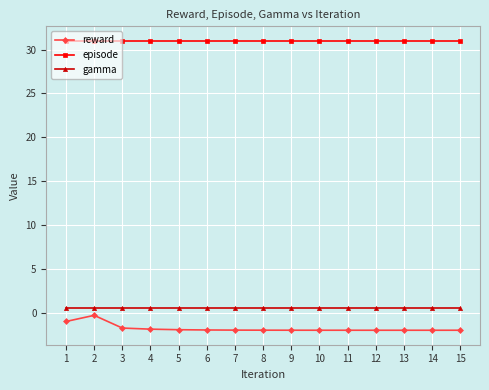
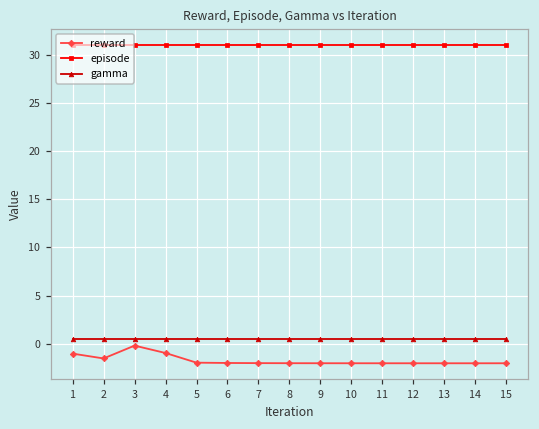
reward, 2: 0 -> -2
reward, 3: -2 -> 0
reward, 4: -2 -> -1
